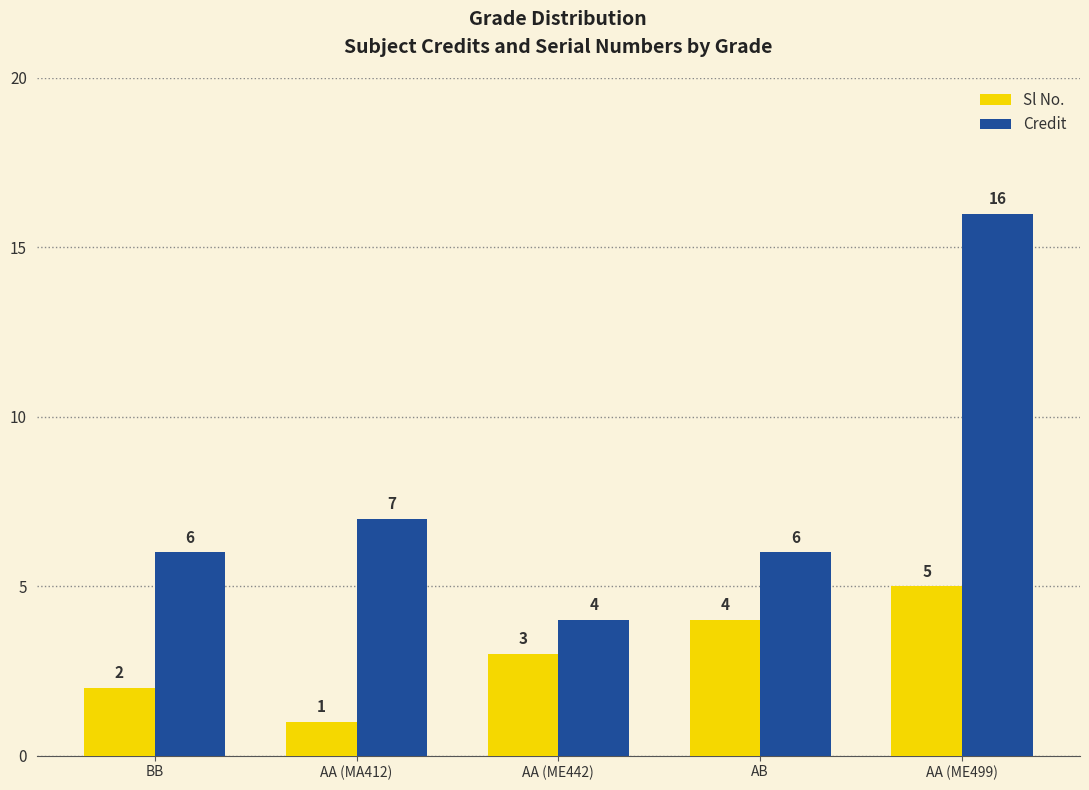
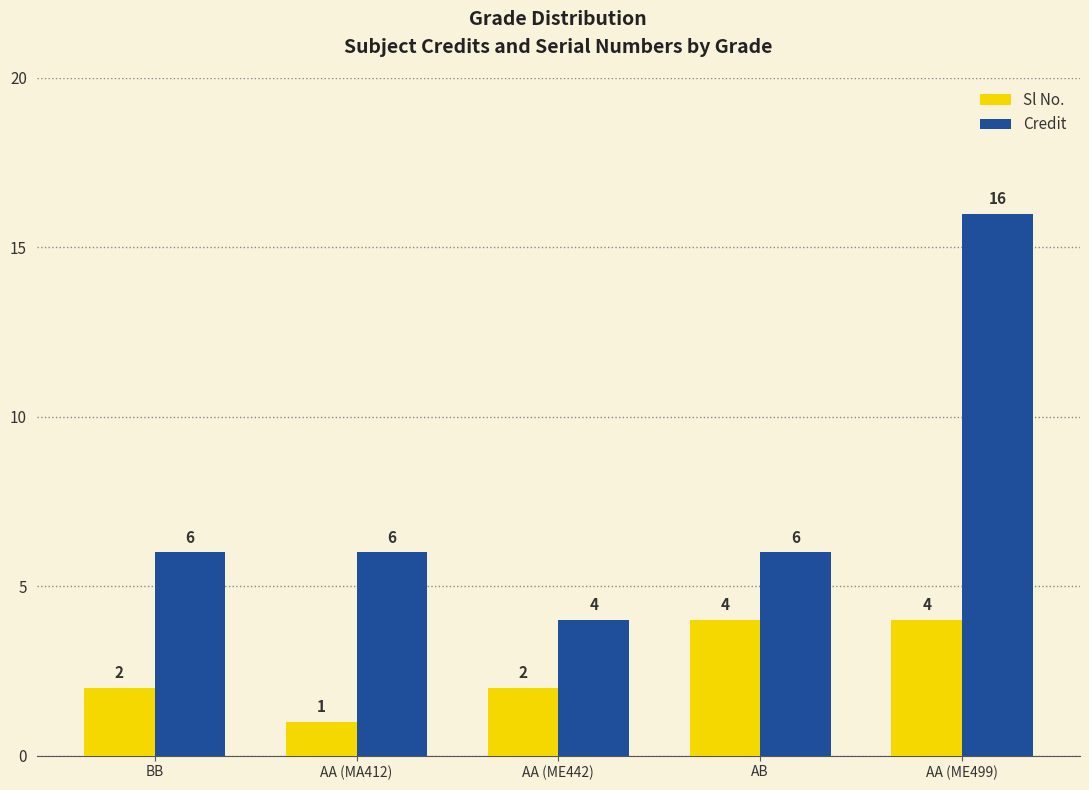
Credit, AA (MA412): 7 -> 6
Sl No., AA (ME442): 3 -> 2
Sl No., AA (ME499): 5 -> 4
